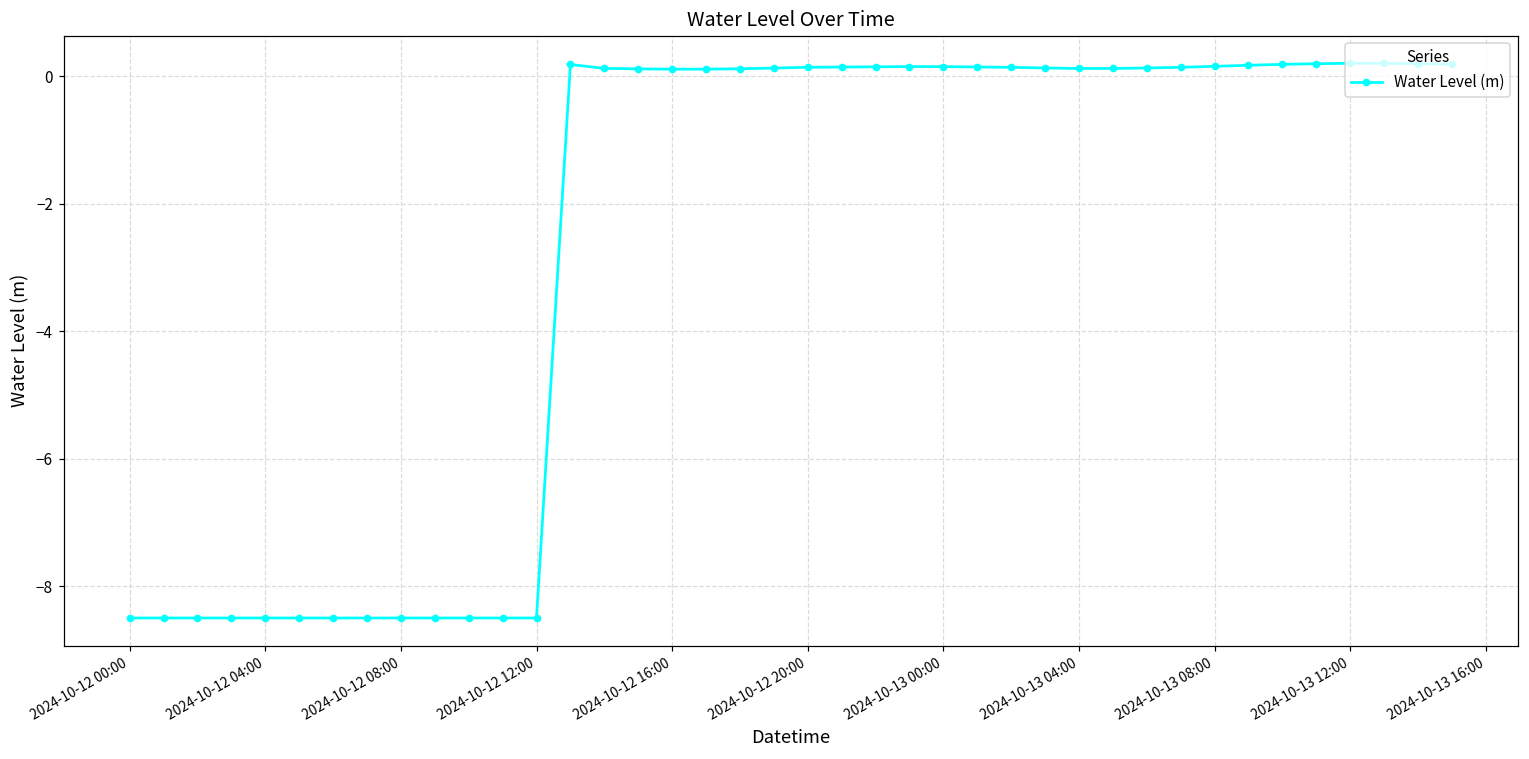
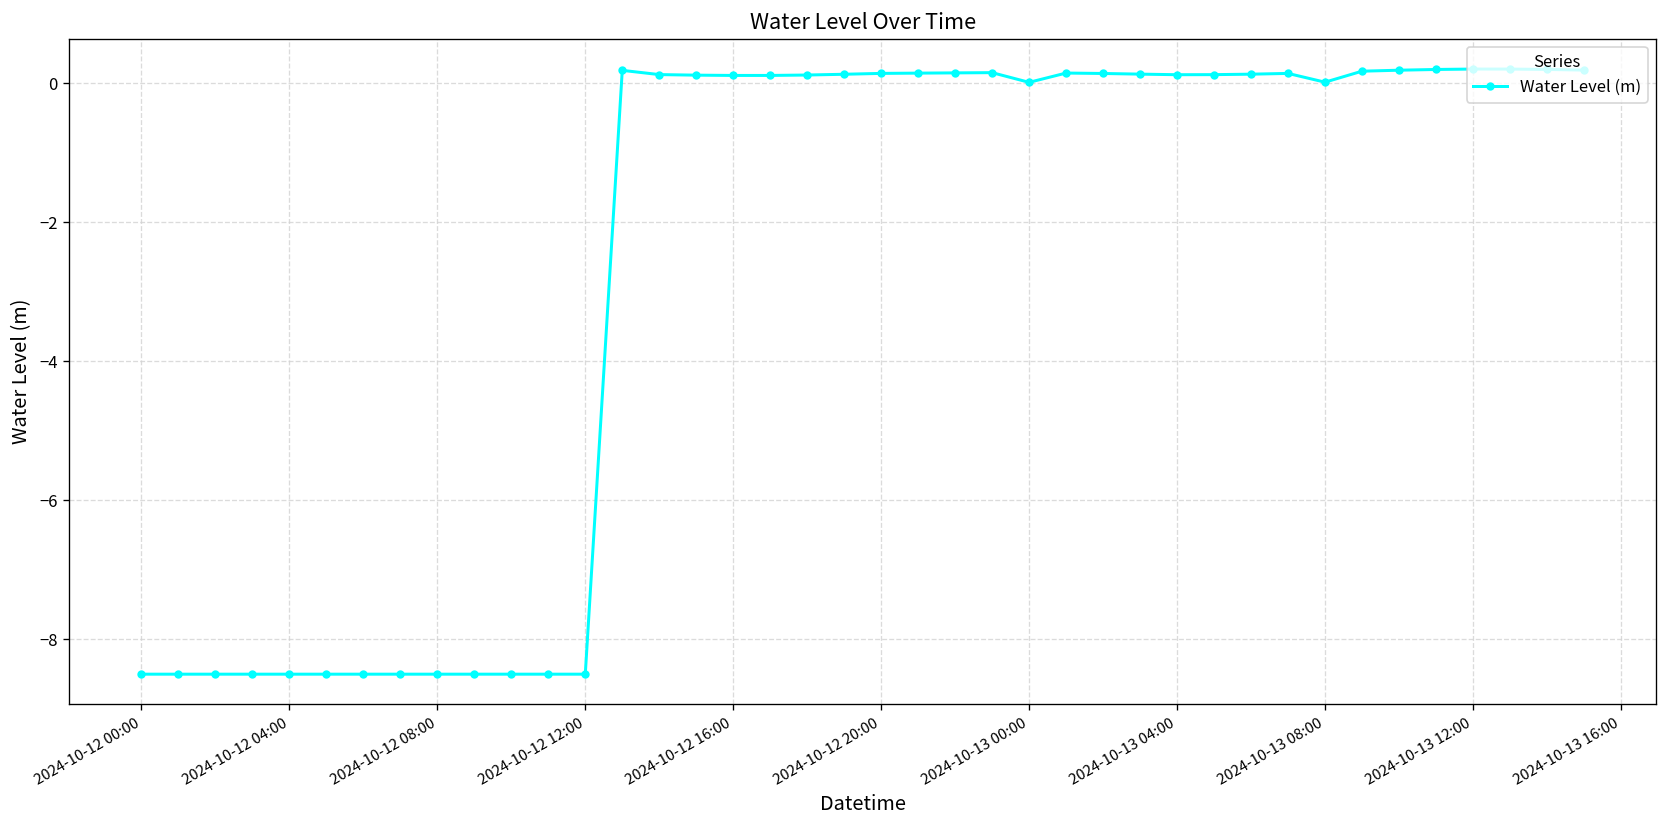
2024-10-13 00:00: 0.2 -> 0.0
2024-10-13 08:00: 0.2 -> 0.0
